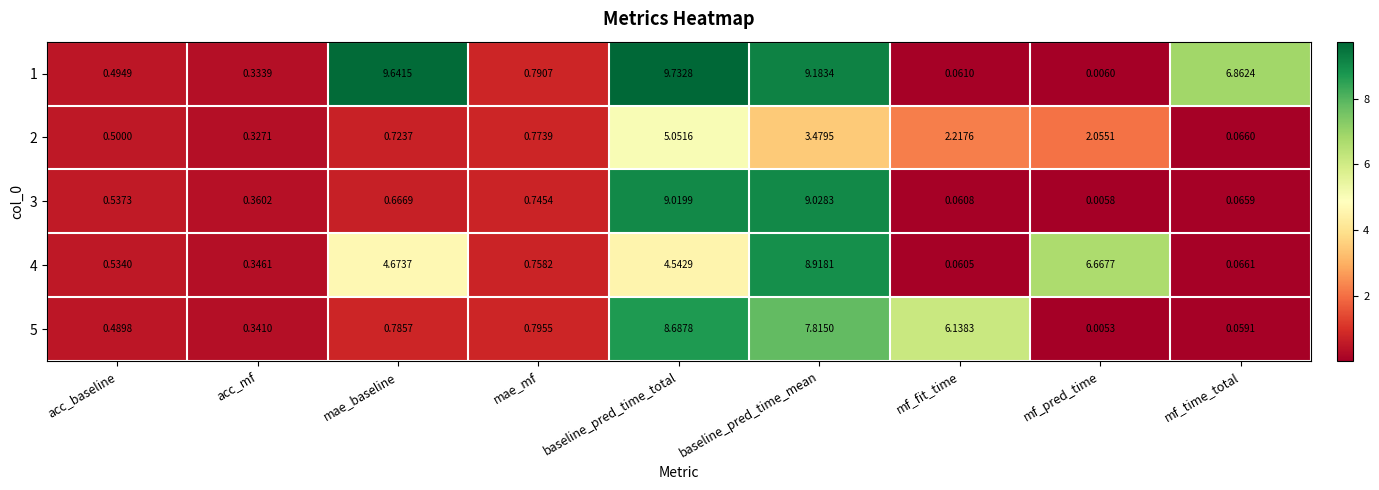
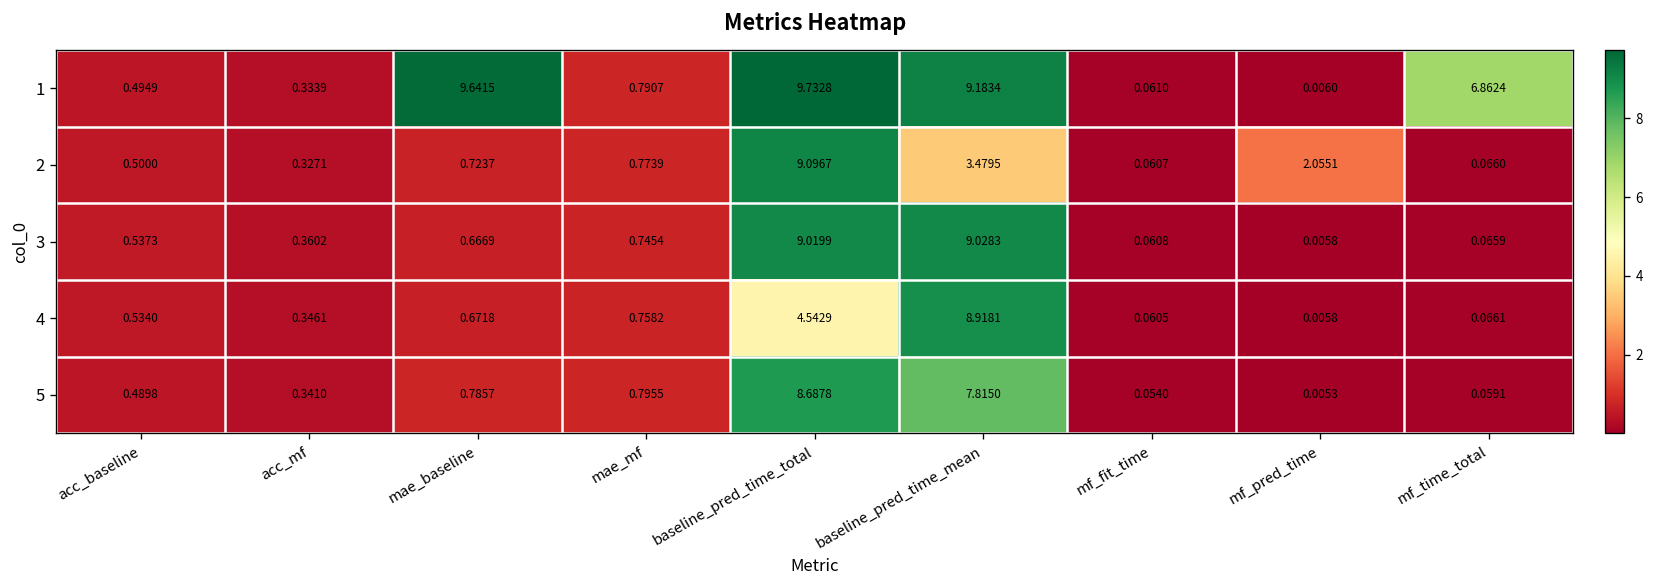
2, baseline_pred_time_total: 5.0516 -> 9.0967
2, mf_fit_time: 2.2176 -> 0.0607
4, mae_baseline: 4.6737 -> 0.6718
4, mf_pred_time: 6.6677 -> 0.0058
5, mf_fit_time: 6.1383 -> 0.0540
